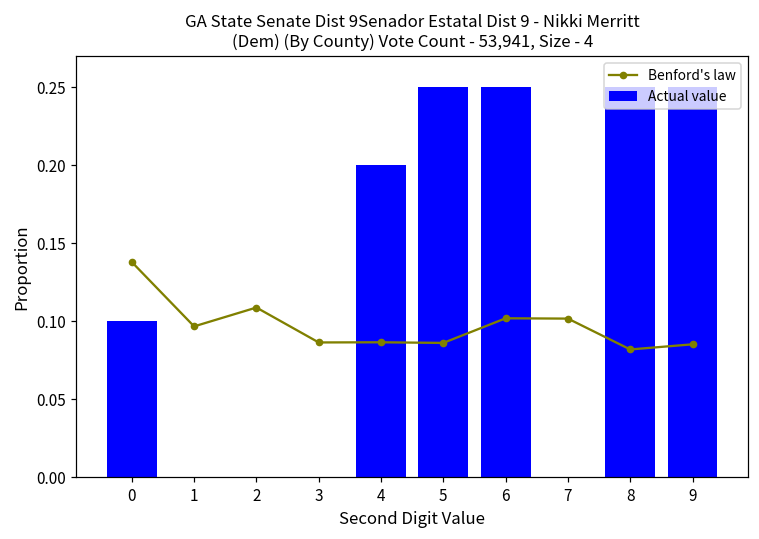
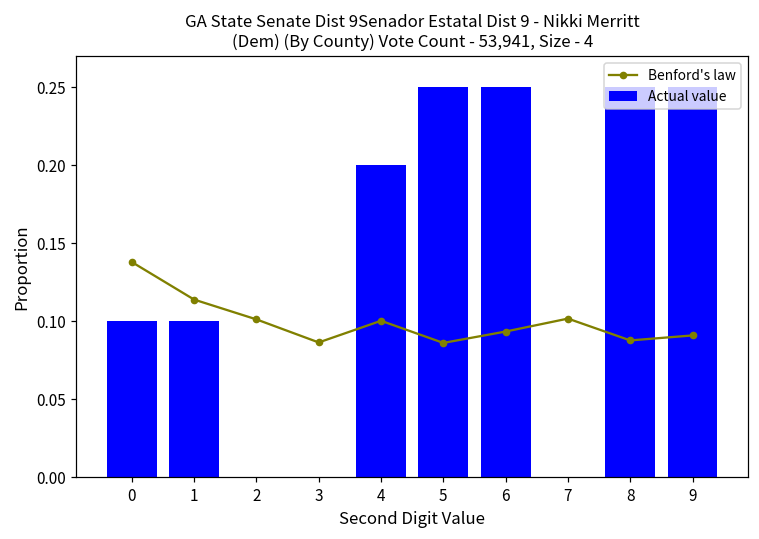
Actual value, 1: 0.0 -> 0.1
Benford's law, 1: 0.097 -> 0.114
Benford's law, 2: 0.109 -> 0.101
Benford's law, 4: 0.087 -> 0.100
Benford's law, 6: 0.102 -> 0.093
Benford's law, 8: 0.082 -> 0.088
Benford's law, 9: 0.085 -> 0.091
